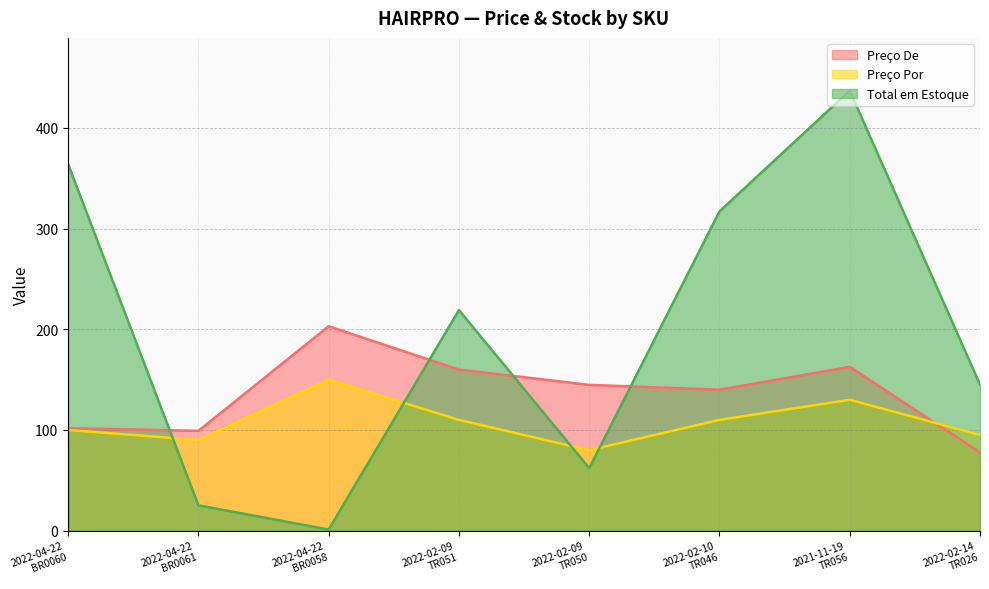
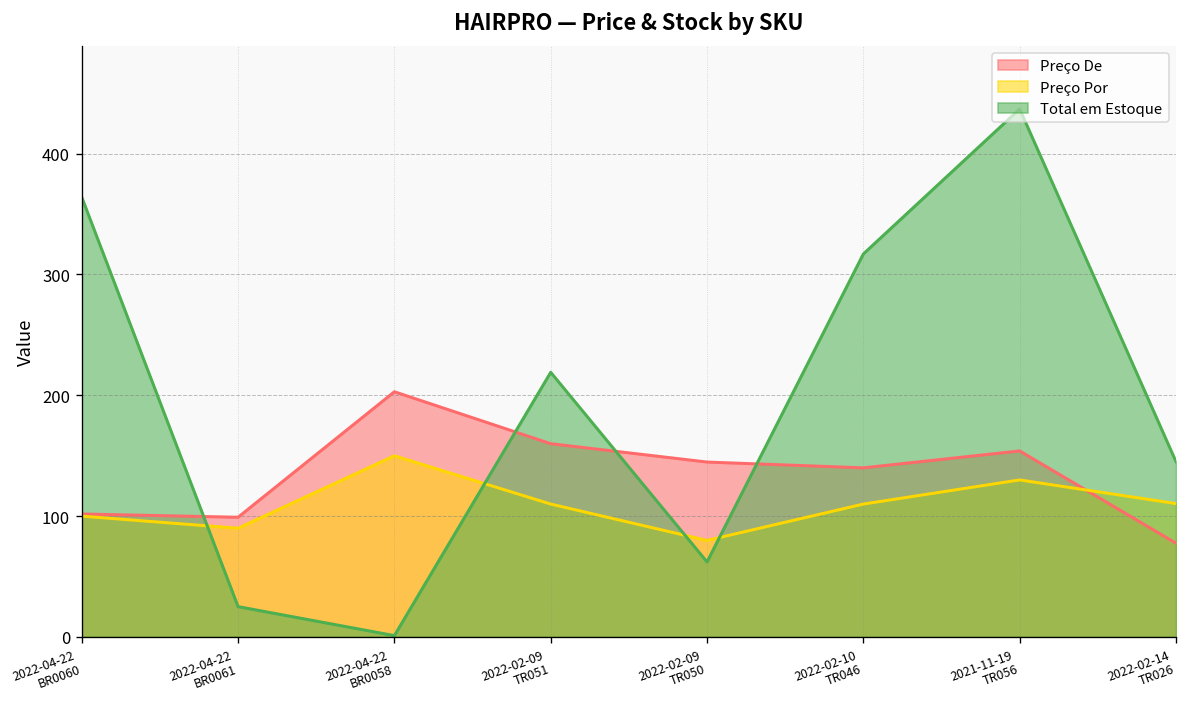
Preço De, 2021-11-19 TR056: 163 -> 154
Preço Por, 2022-02-14 TR026: 95 -> 110
